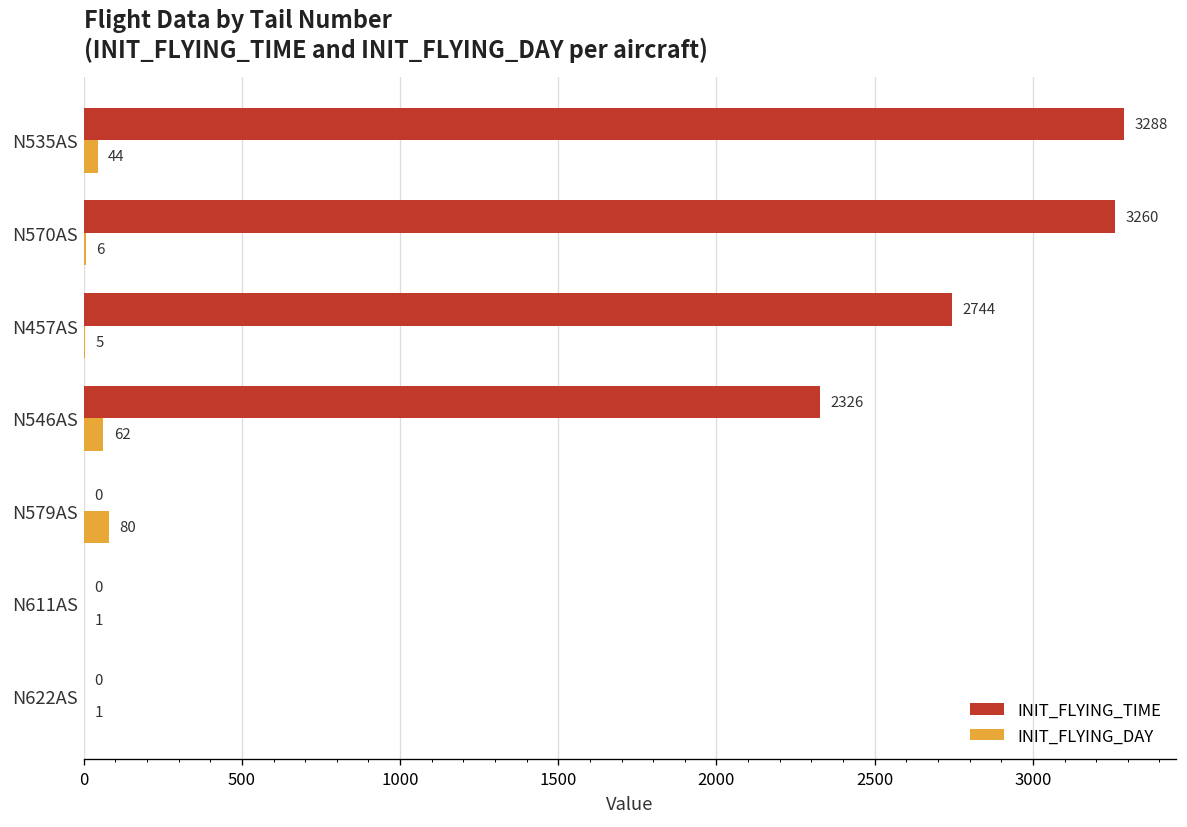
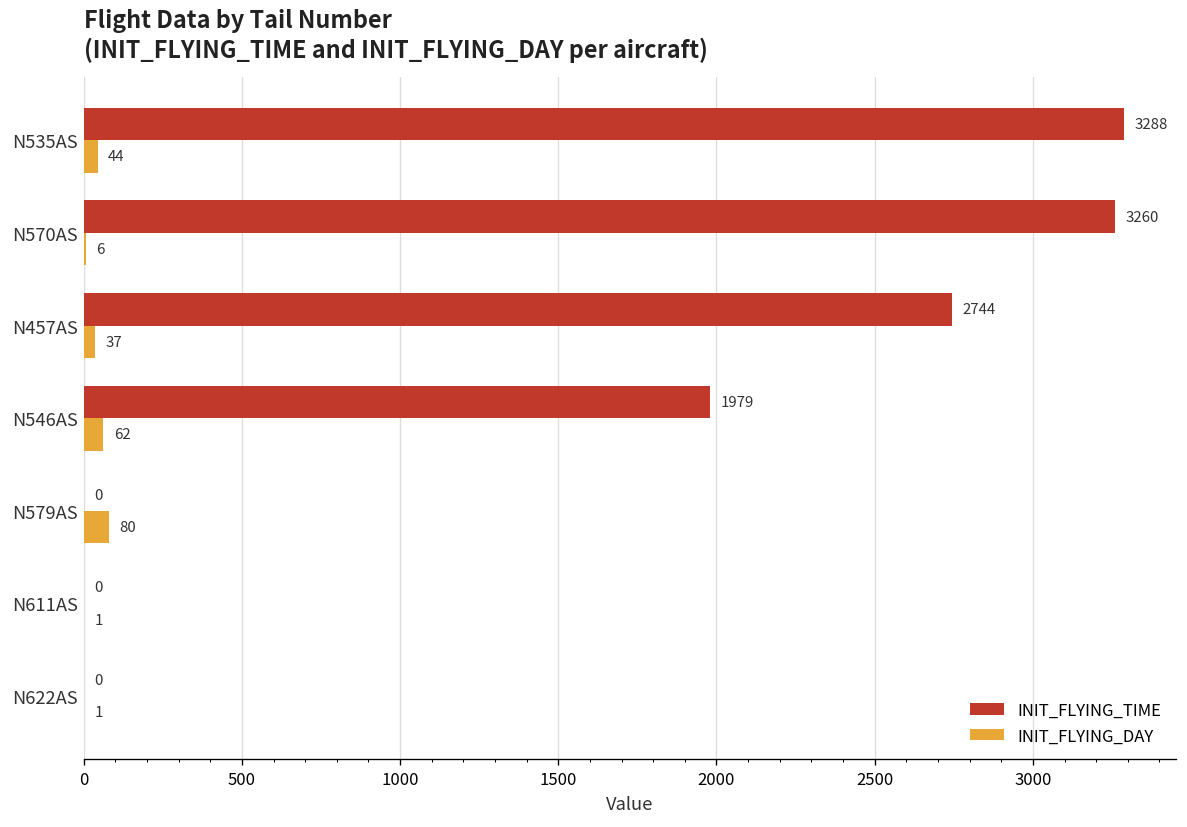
INIT_FLYING_DAY, N457AS: 5 -> 37
INIT_FLYING_TIME, N546AS: 2326 -> 1979
